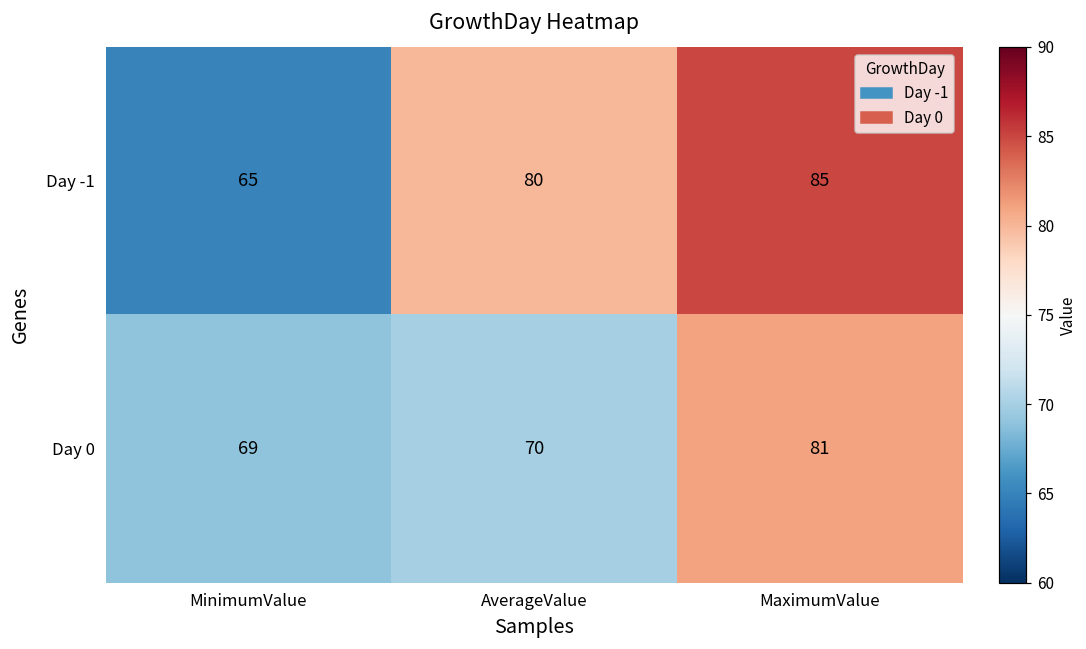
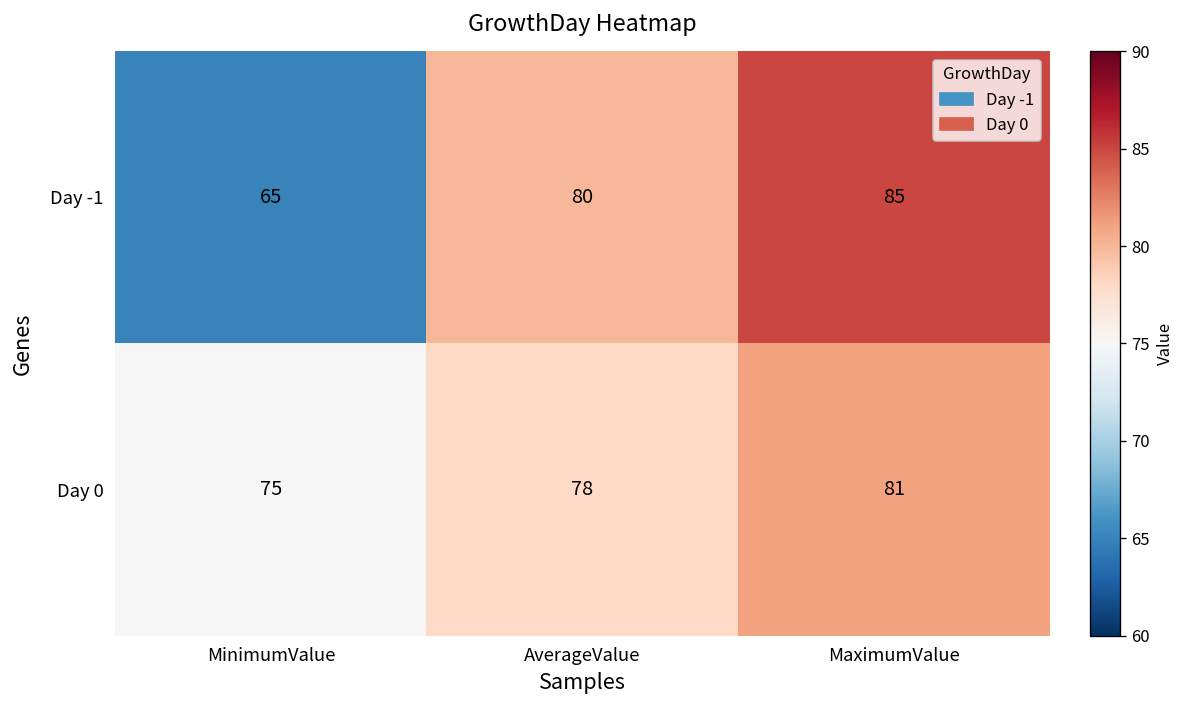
Day 0, MinimumValue: 69 -> 75
Day 0, AverageValue: 70 -> 78
